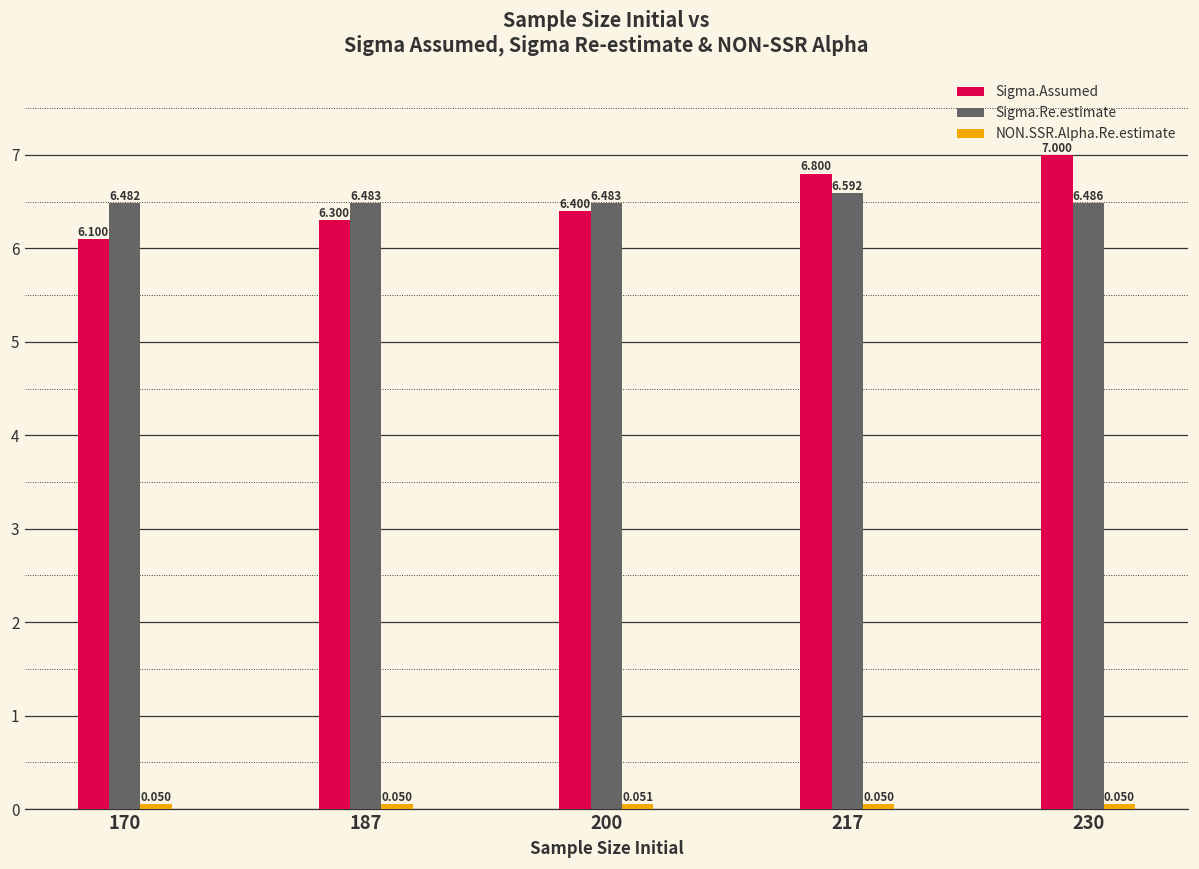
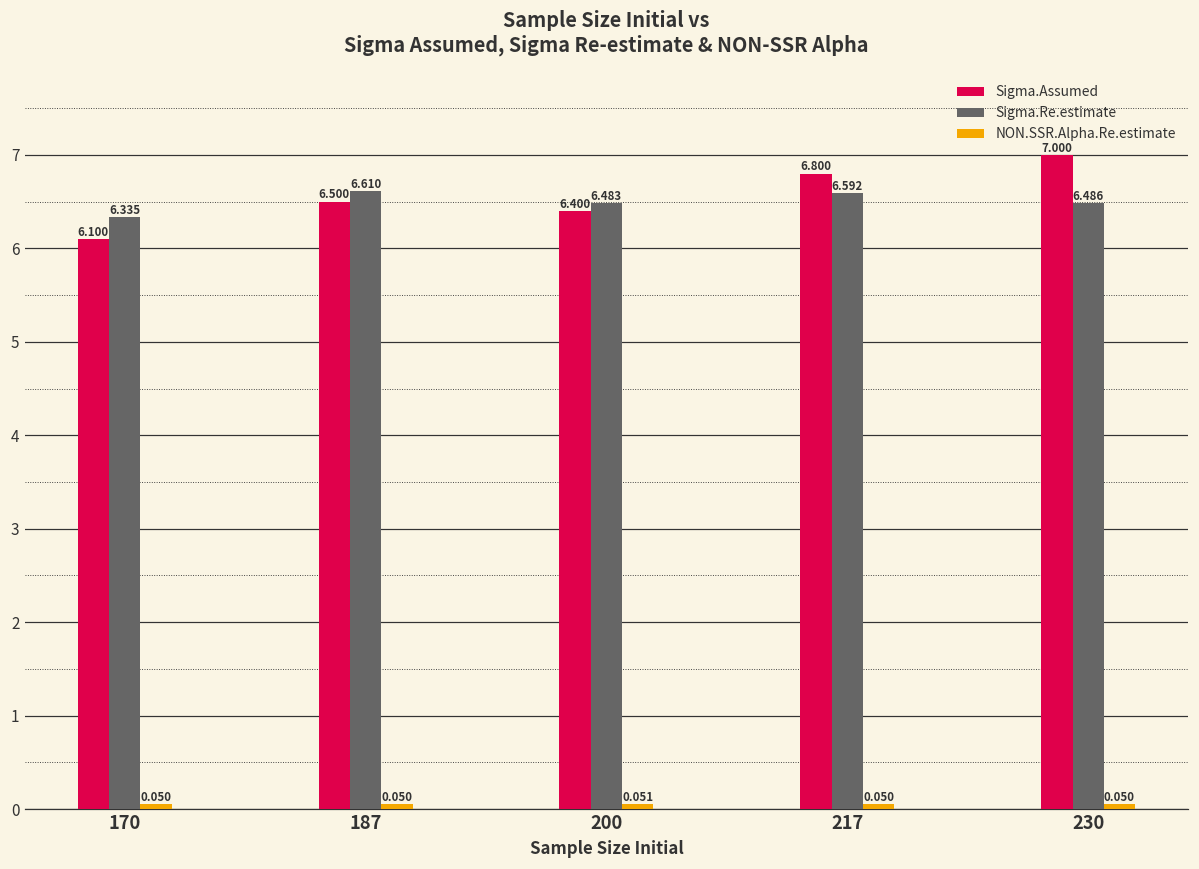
Sigma.Re.estimate, 170: 6.482 -> 6.335
Sigma.Assumed, 187: 6.300 -> 6.500
Sigma.Re.estimate, 187: 6.483 -> 6.610
